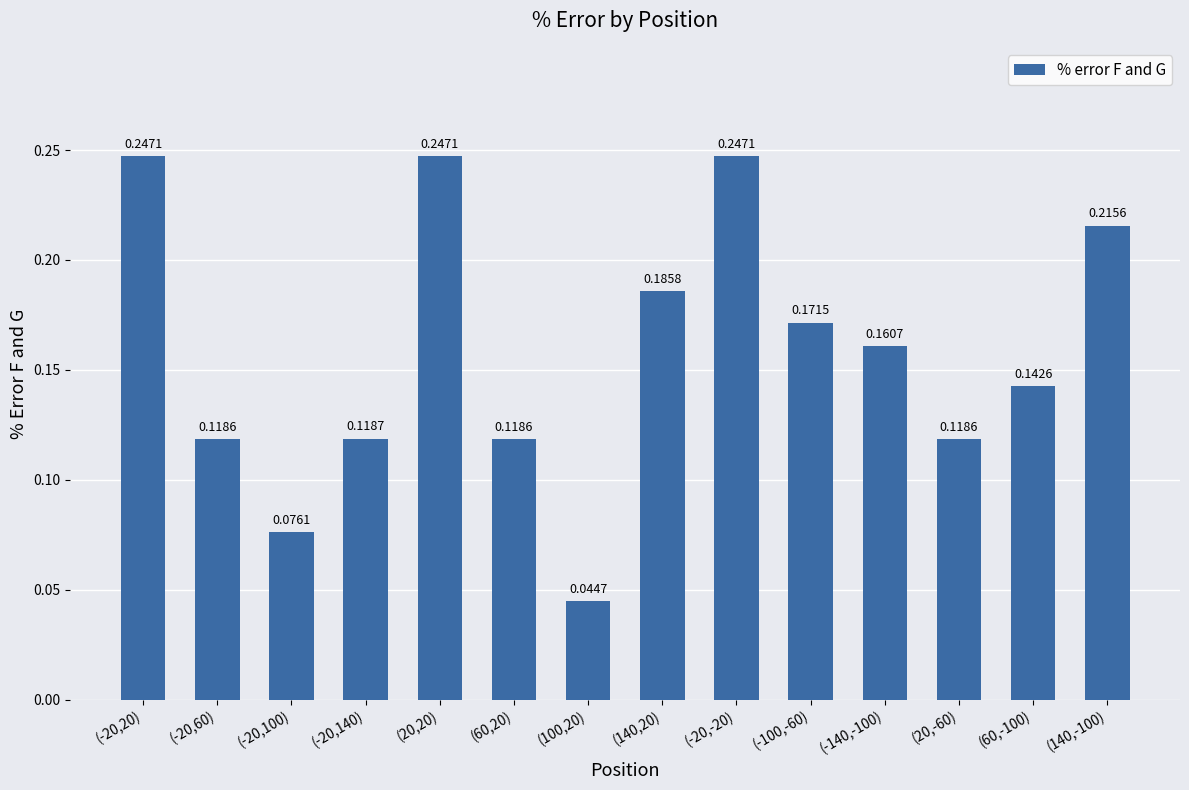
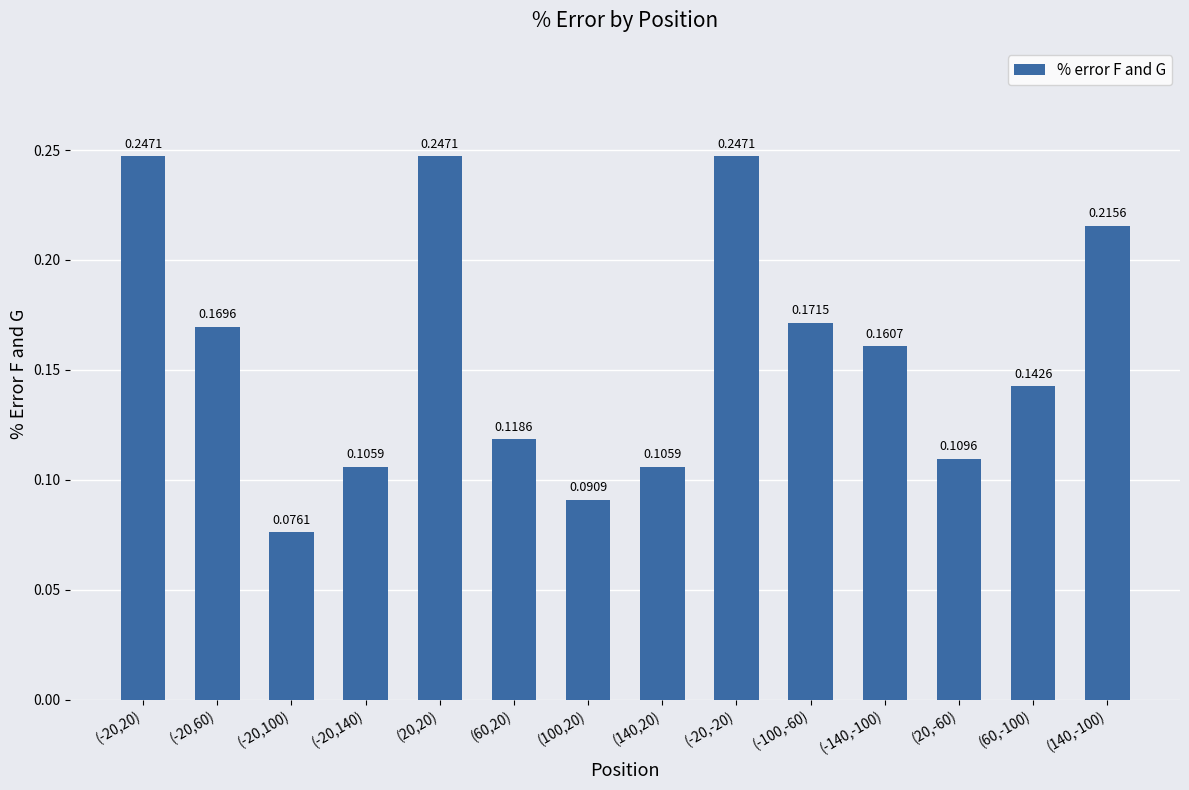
(-20,60): 0.1186 -> 0.1696
(-20,140): 0.1187 -> 0.1059
(100,20): 0.0447 -> 0.0909
(140,20): 0.1858 -> 0.1059
(20,-60): 0.1186 -> 0.1096
